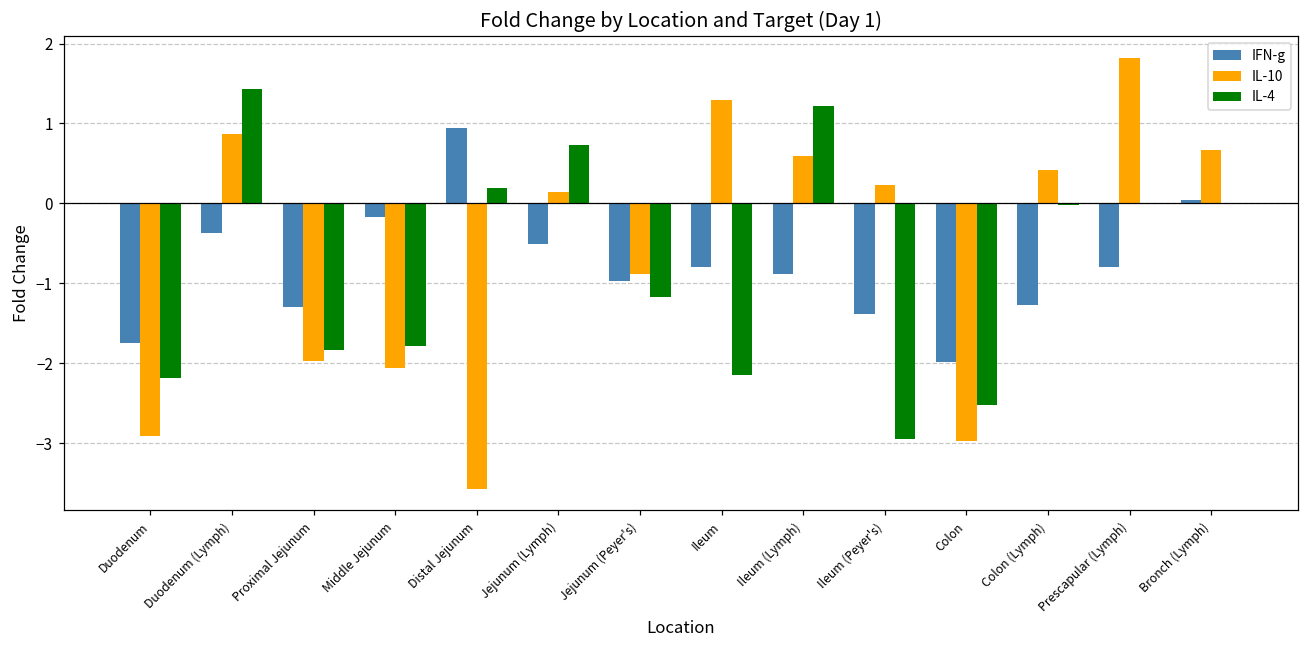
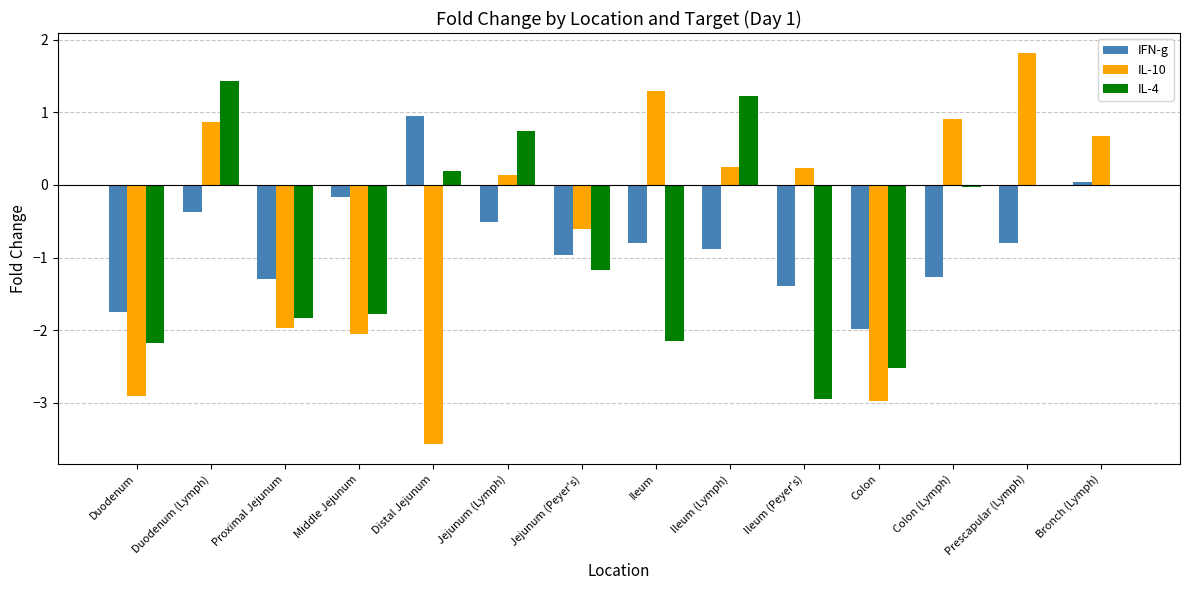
IL-10, Jejunum (Peyer's): -0.9 -> -0.6
IL-10, Ileum (Lymph): 0.6 -> 0.2
IL-10, Colon (Lymph): 0.4 -> 0.9
